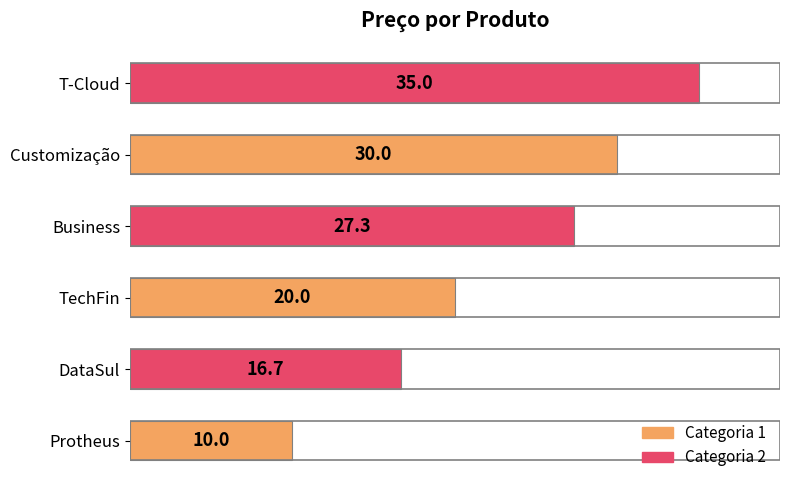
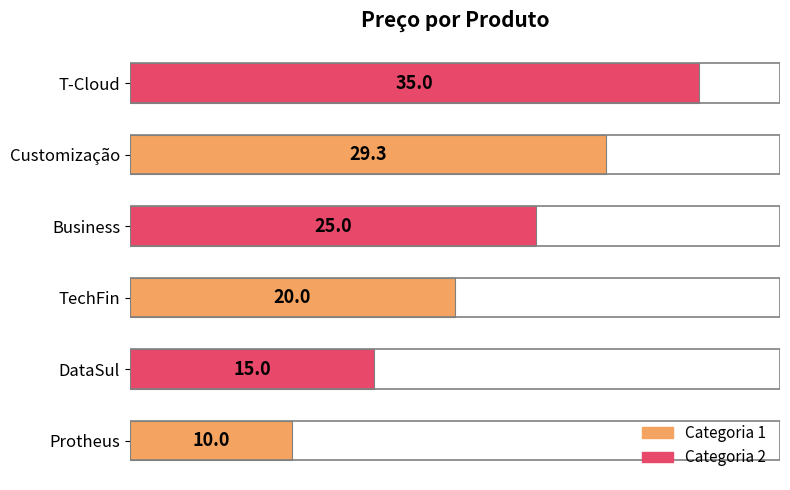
Customização: 30.0 -> 29.3
Business: 27.3 -> 25.0
DataSul: 16.7 -> 15.0
